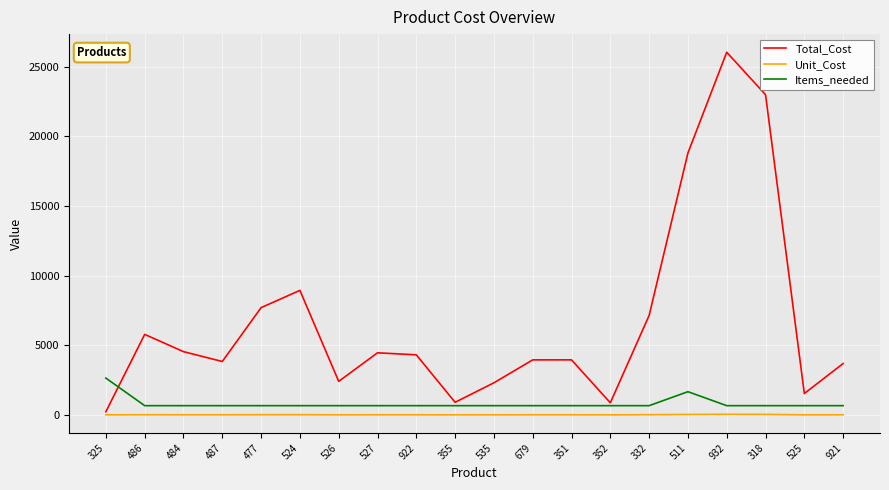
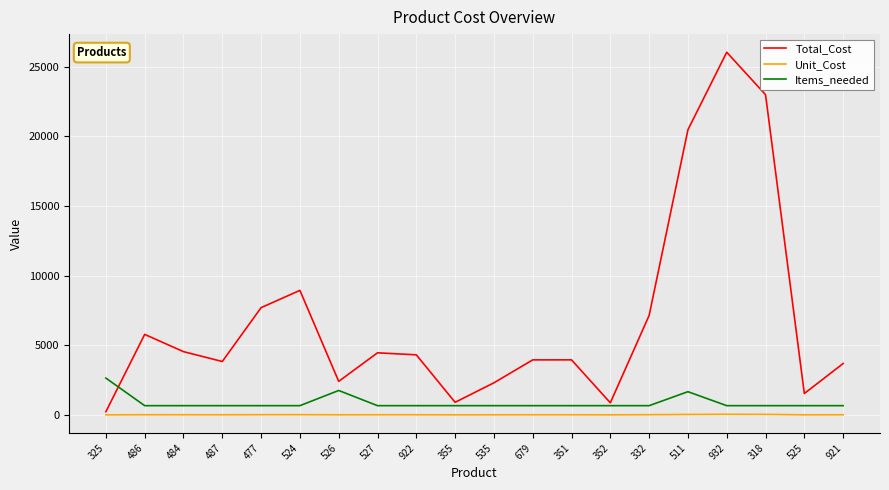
Items_needed, 526: 700 -> 1800
Total_Cost, 511: 18800 -> 20500
